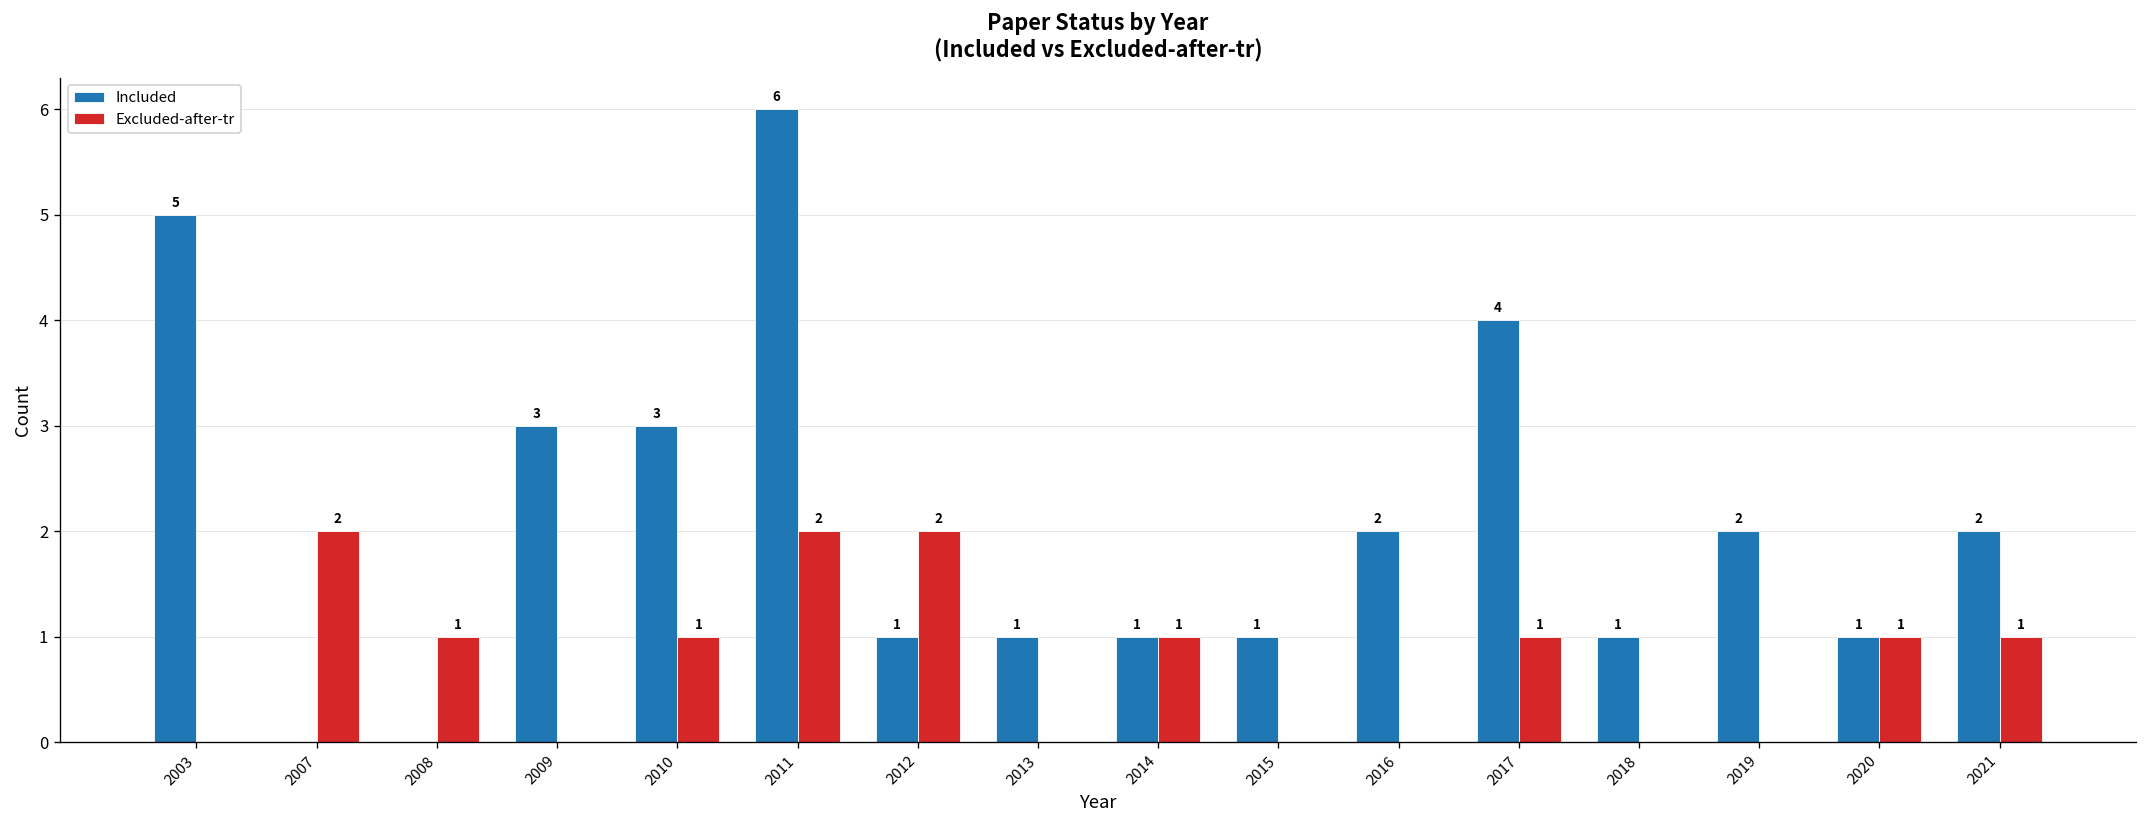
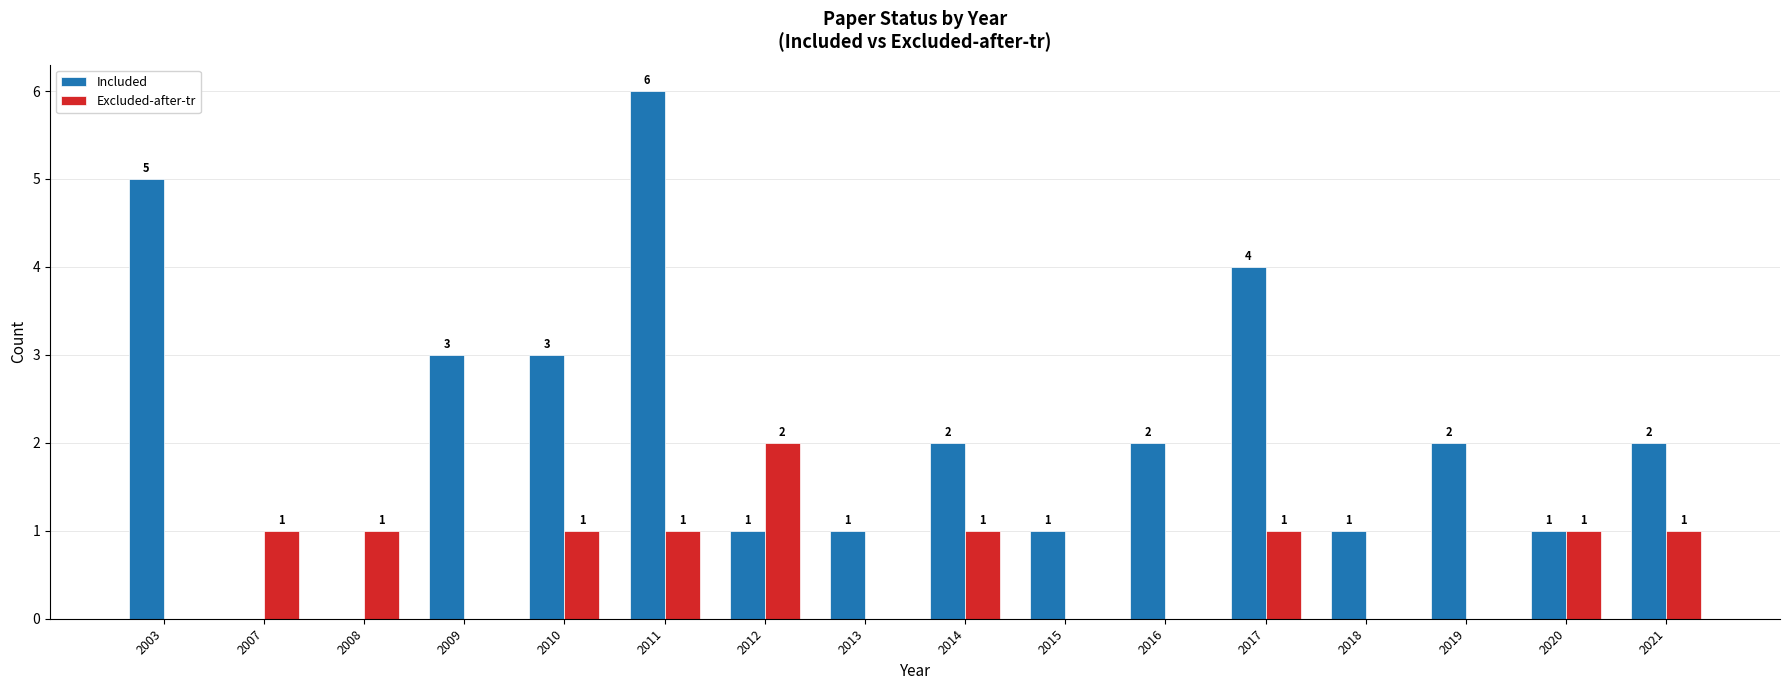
Excluded-after-tr, 2007: 2 -> 1
Excluded-after-tr, 2011: 2 -> 1
Included, 2014: 1 -> 2
